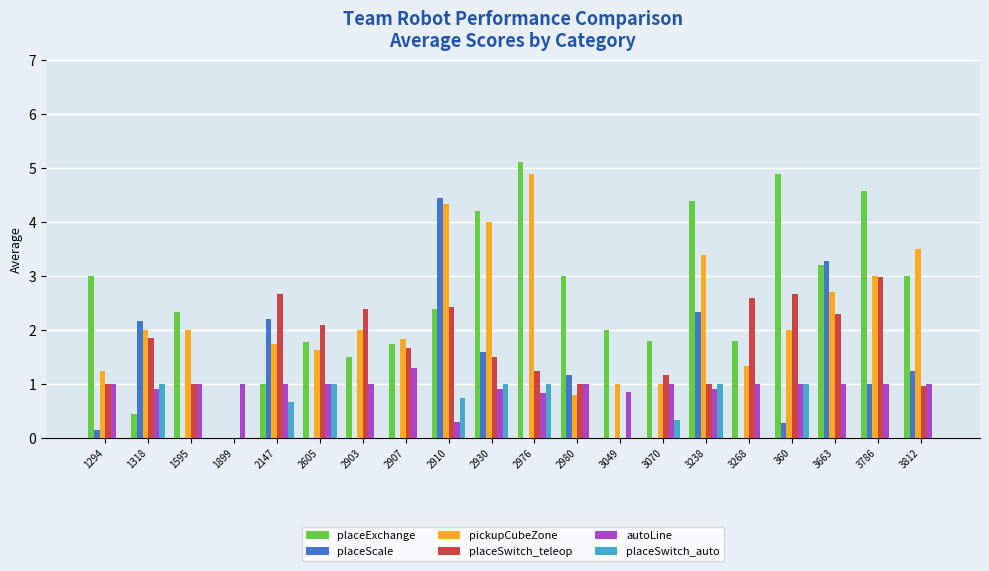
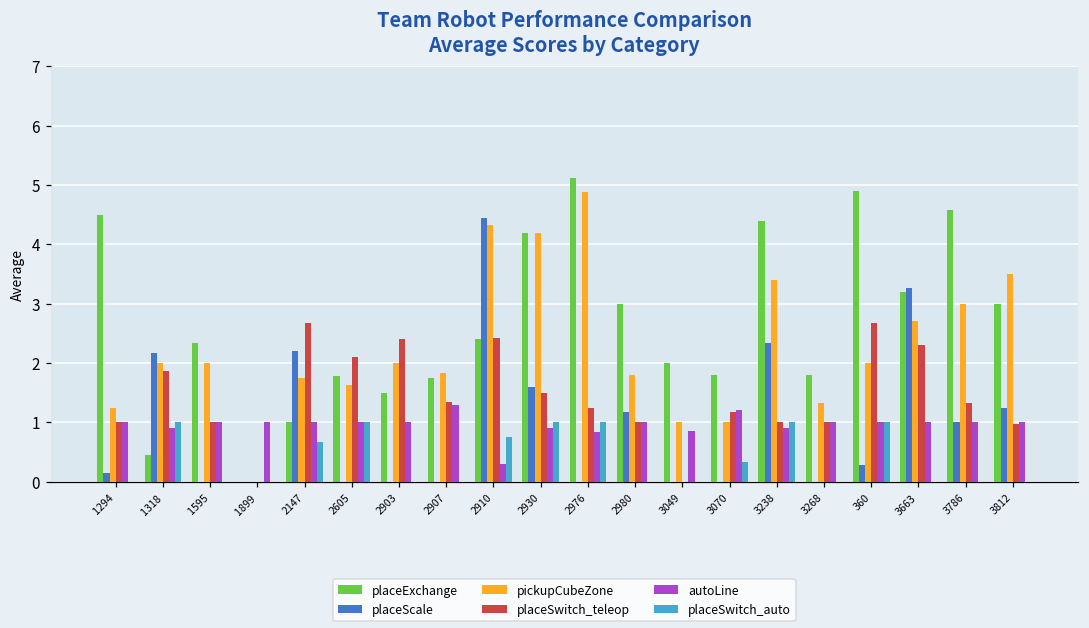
placeExchange, 1294: 3.0 -> 4.5
placeSwitch_teleop, 2907: 1.7 -> 1.3
pickupCubeZone, 2930: 4.0 -> 4.2
pickupCubeZone, 2980: 0.8 -> 1.8
autoLine, 3070: 1.0 -> 1.2
placeSwitch_teleop, 3268: 2.6 -> 1.0
placeSwitch_teleop, 3786: 3.0 -> 1.3
